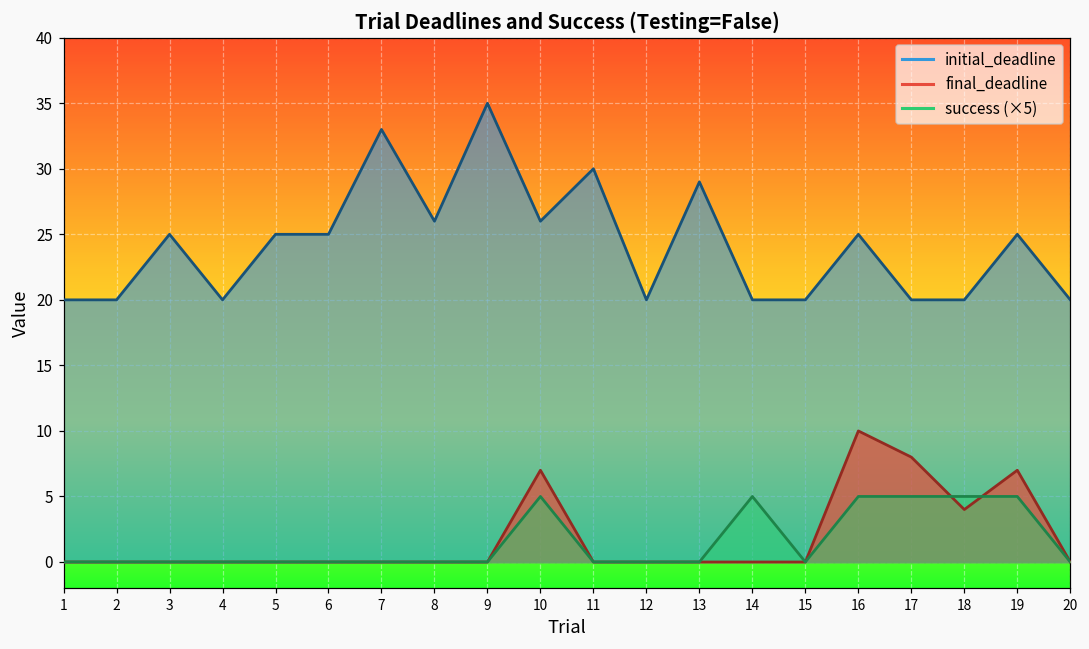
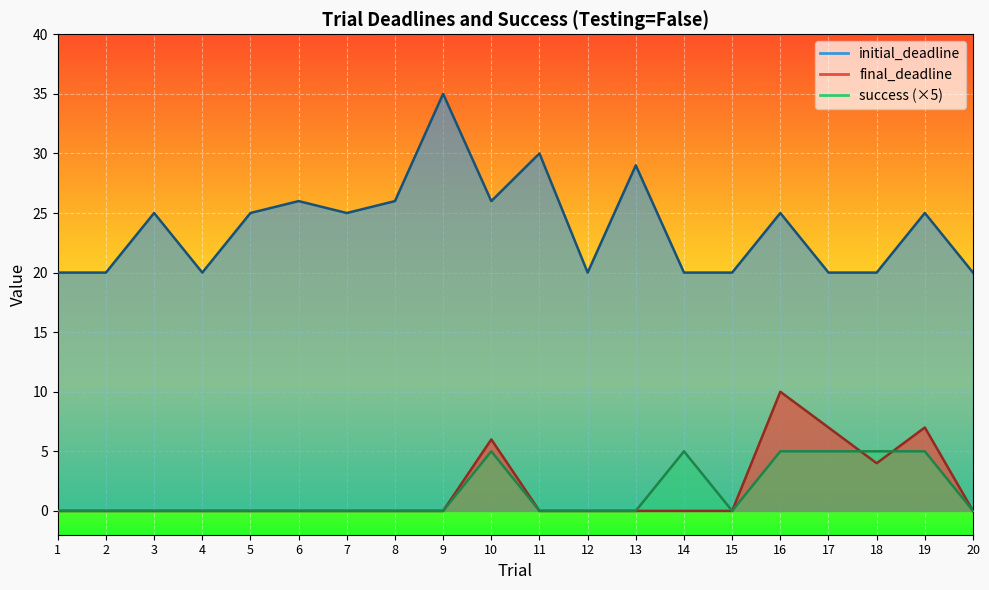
initial_deadline, 6: 25 -> 26
initial_deadline, 7: 33 -> 25
final_deadline, 10: 7 -> 6
final_deadline, 17: 8 -> 7
